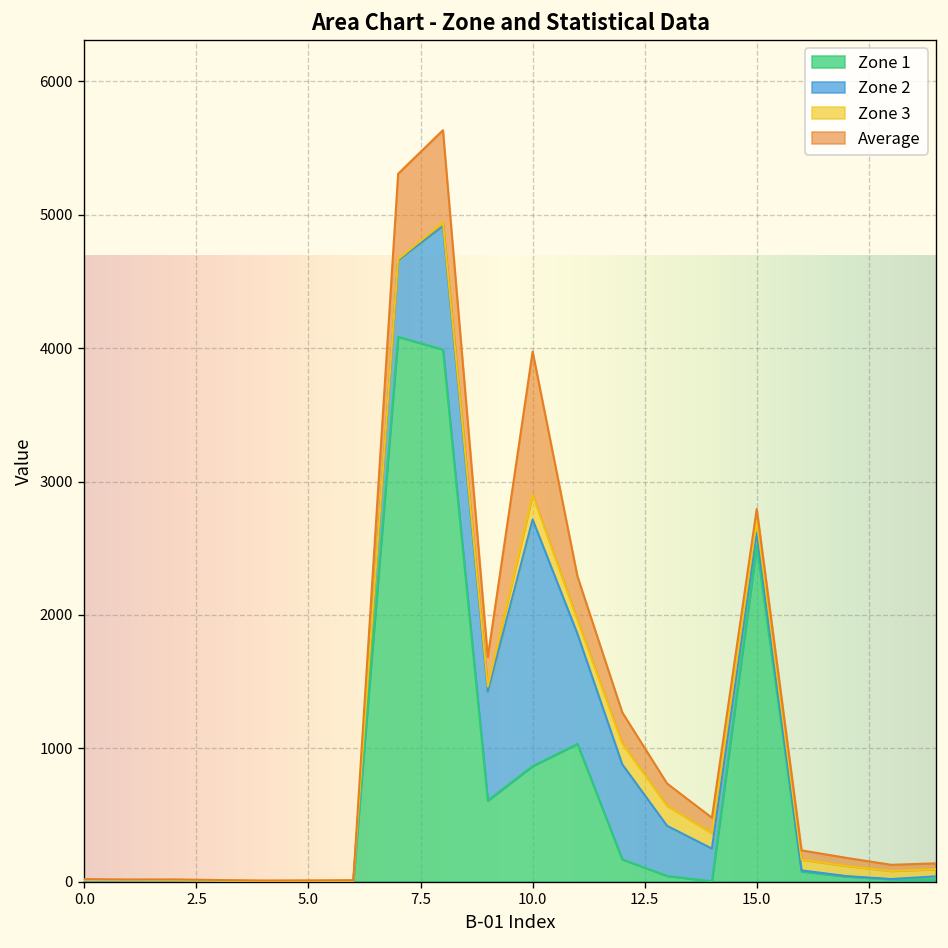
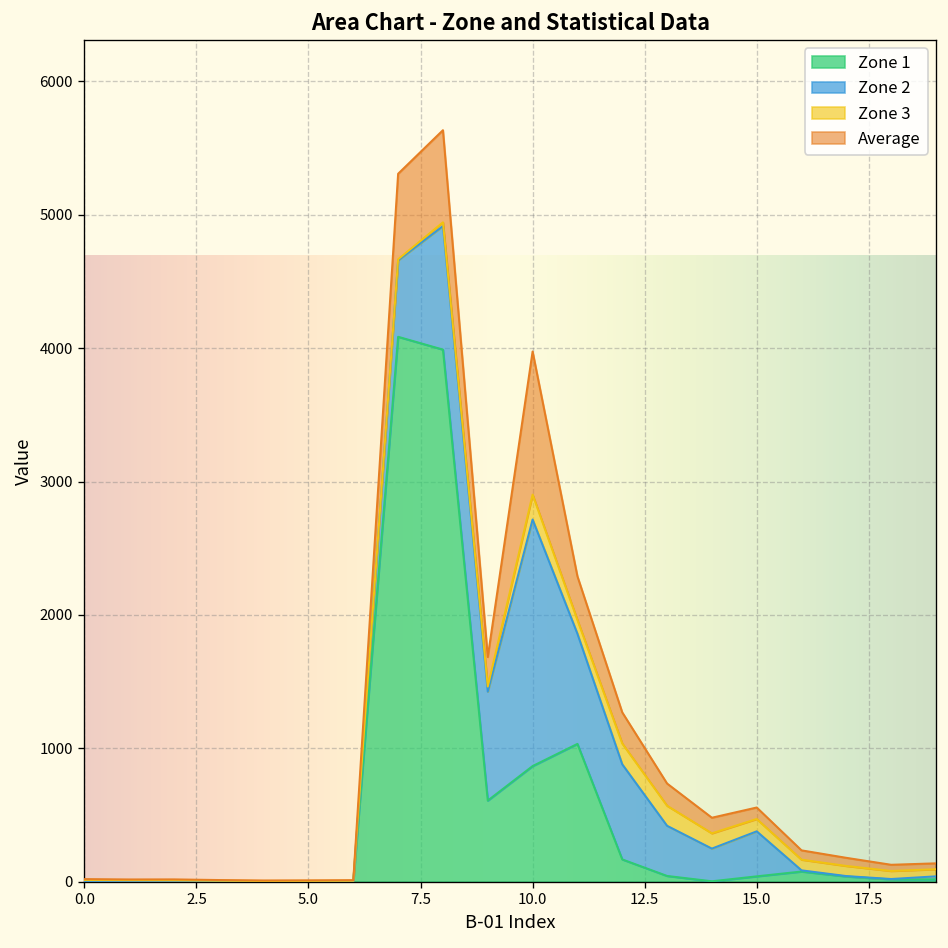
Zone 1, 15.0: 2520 -> 40
Zone 2, 15.0: 100 -> 340
